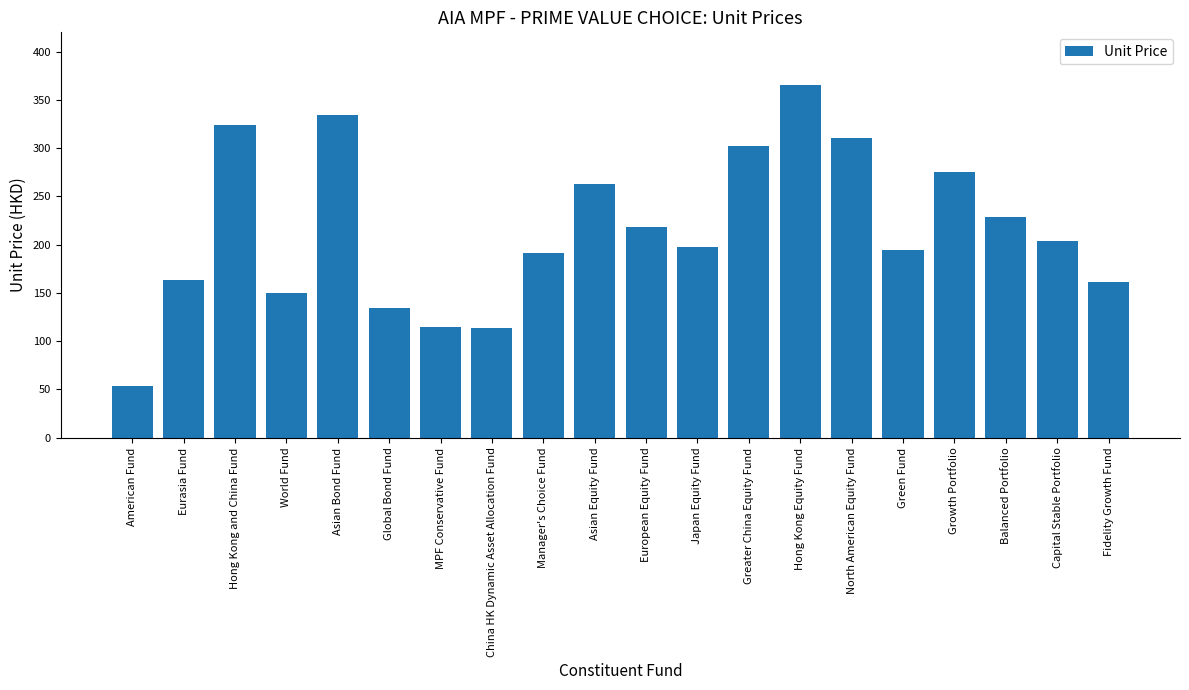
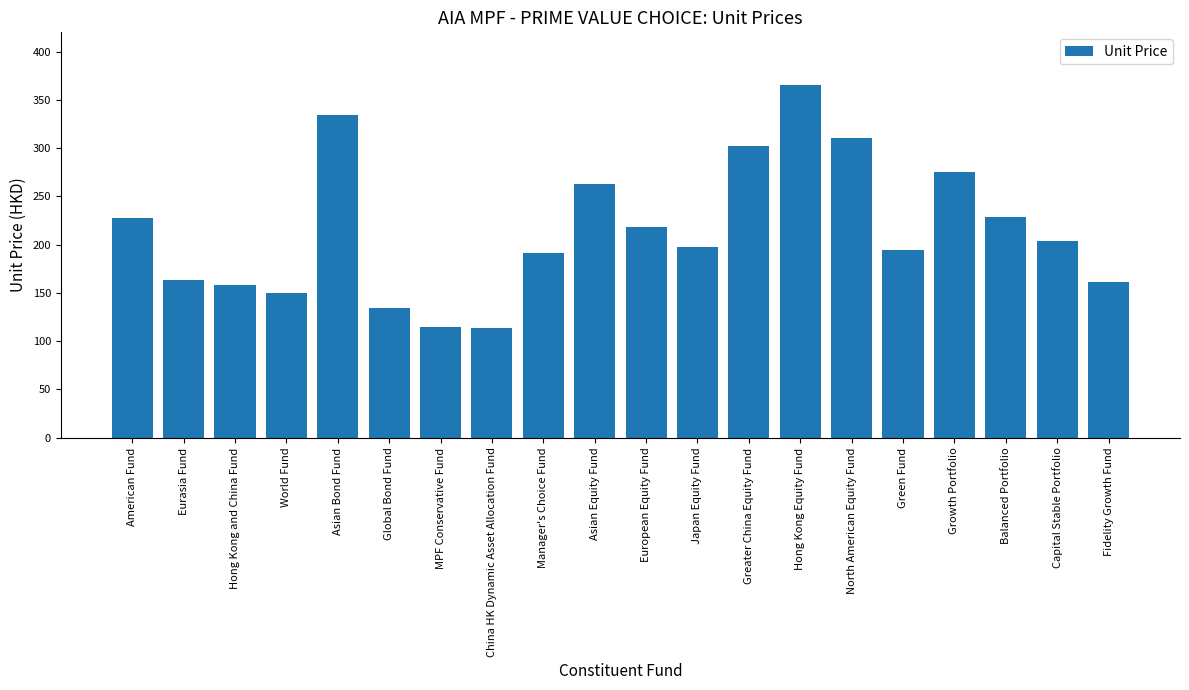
American Fund: 50 -> 230
Hong Kong and China Fund: 320 -> 160
